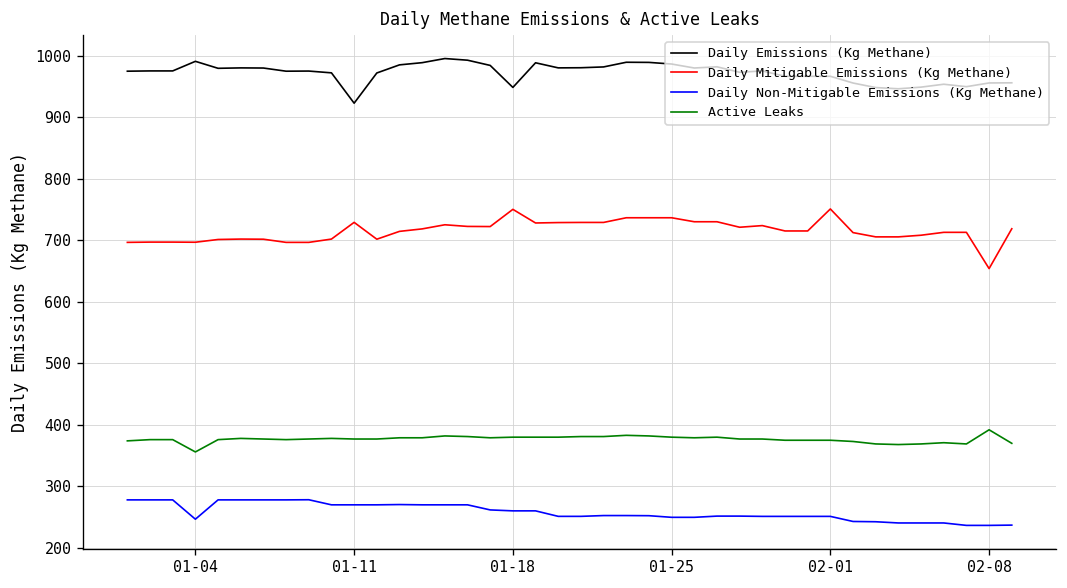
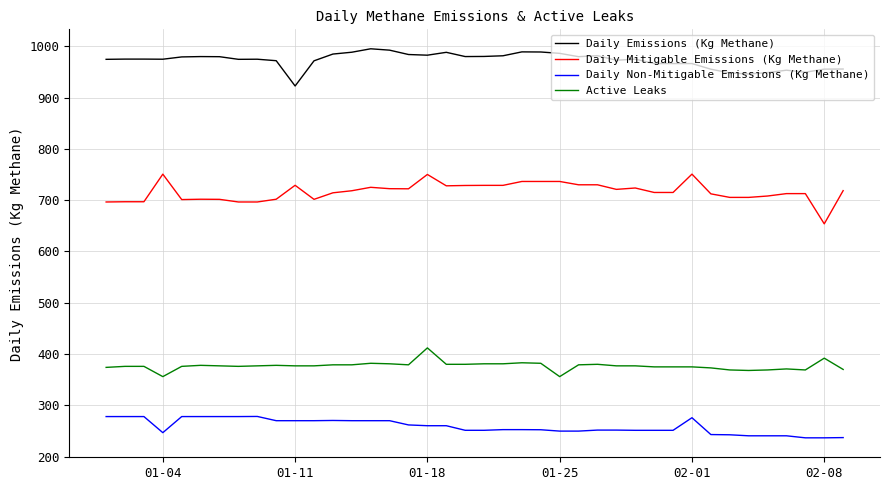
Daily Emissions (Kg Methane), 01-04: 990 -> 970
Daily Mitigable Emissions (Kg Methane), 01-04: 700 -> 750
Daily Emissions (Kg Methane), 01-18: 950 -> 980
Active Leaks, 01-18: 380 -> 410
Active Leaks, 01-25: 380 -> 360
Daily Non-Mitigable Emissions (Kg Methane), 02-01: 250 -> 280
